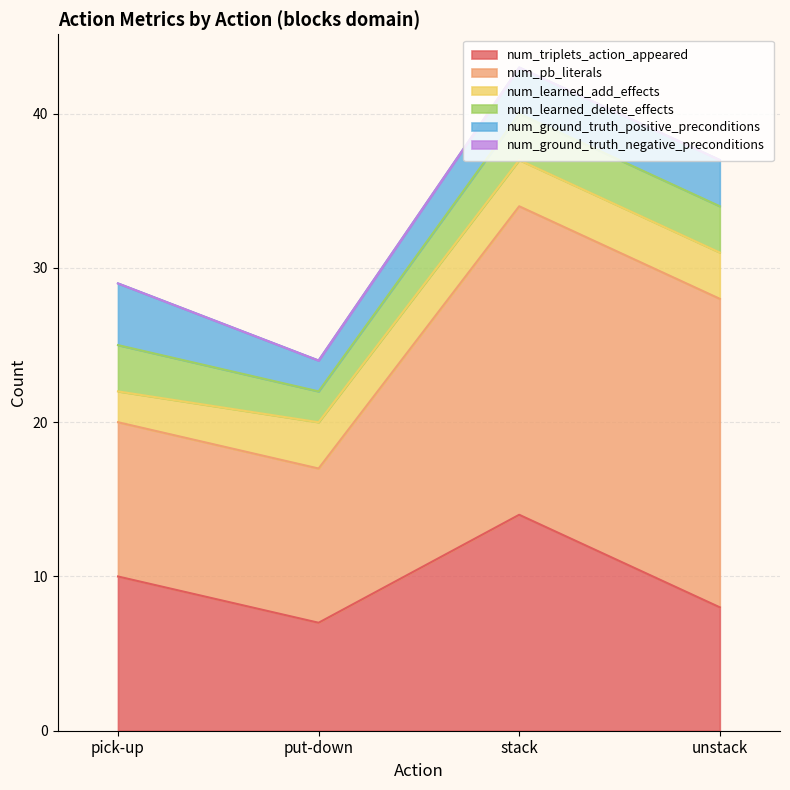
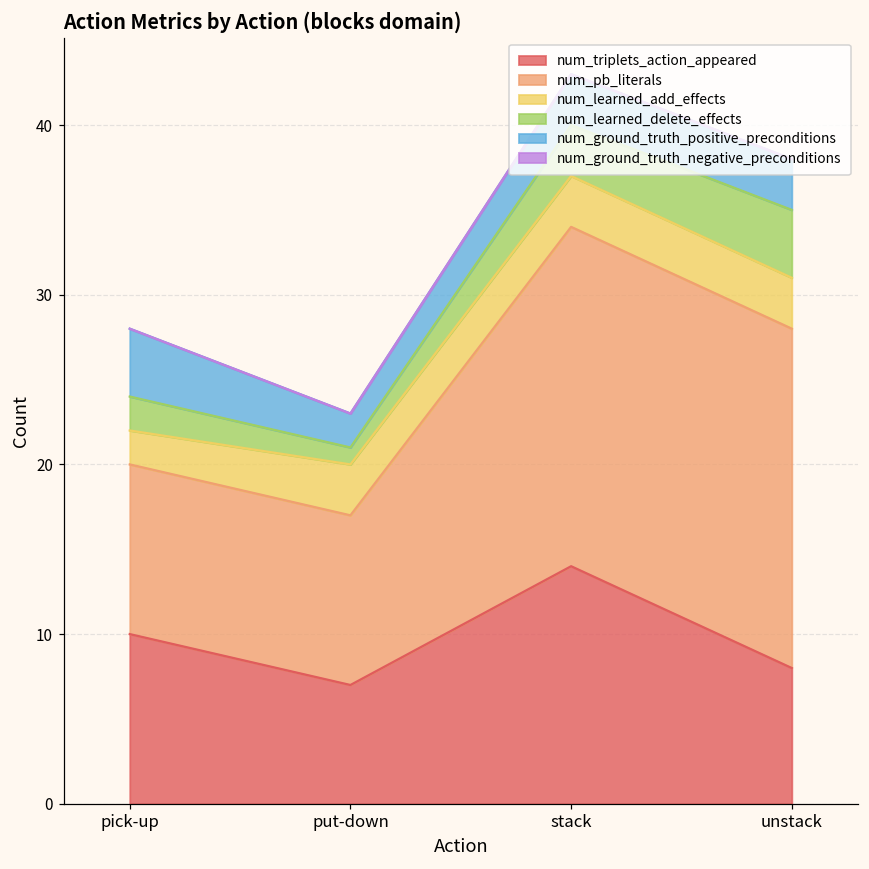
num_learned_delete_effects, pick-up: 3 -> 2
num_learned_delete_effects, put-down: 2 -> 1
num_learned_delete_effects, unstack: 3 -> 4
